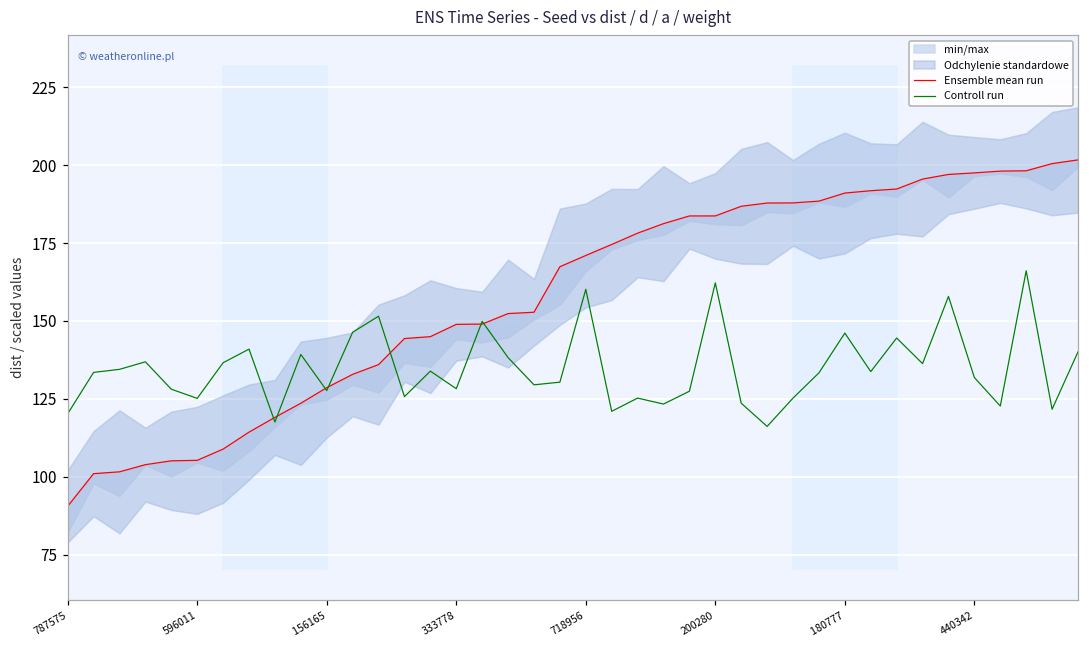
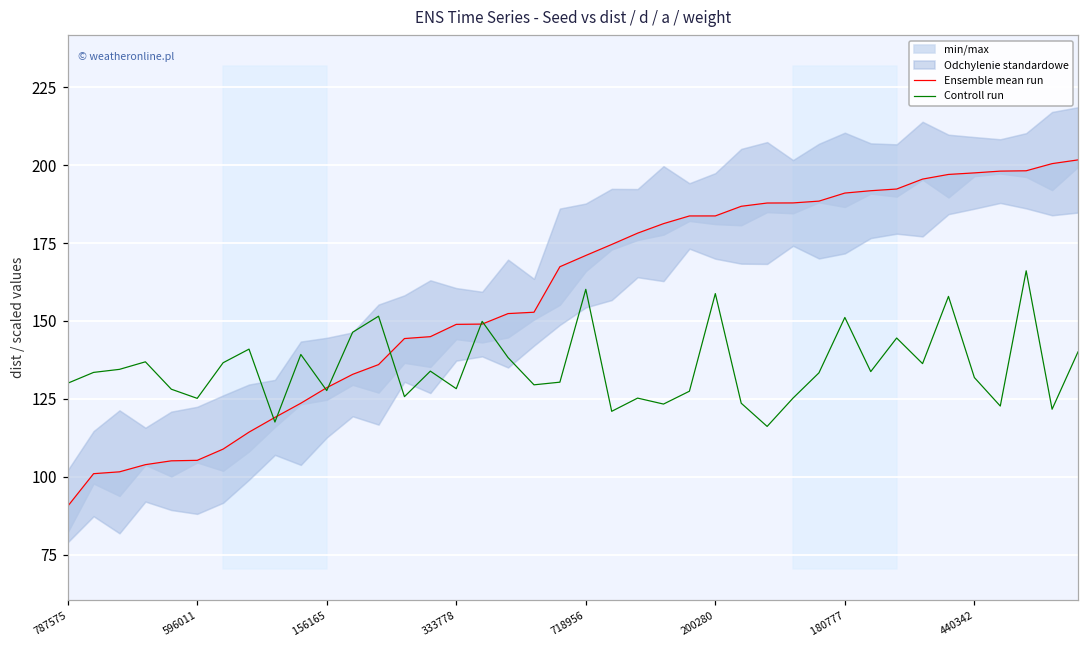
Controll run, 787575: 120 -> 130
Controll run, 200280: 162 -> 159
Controll run, 180777: 146 -> 151
